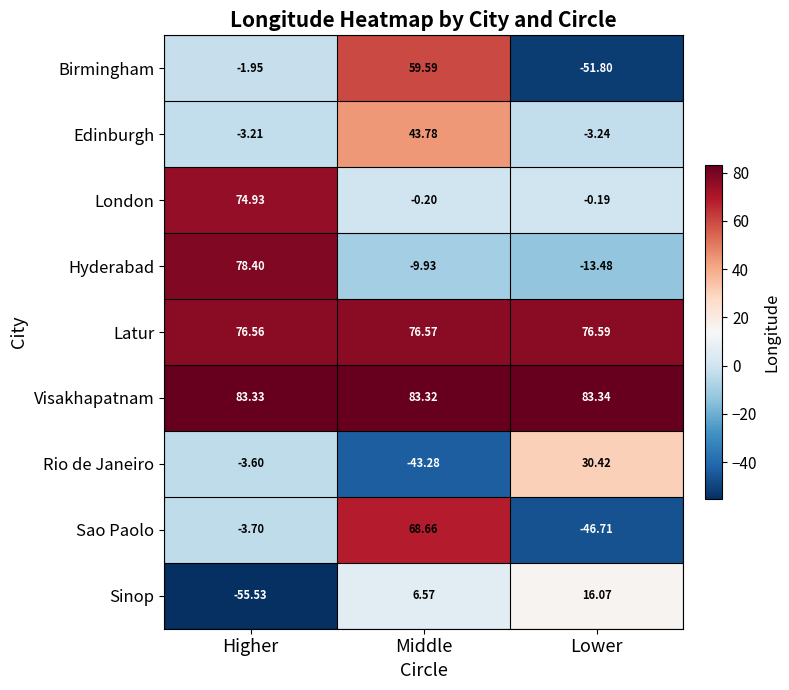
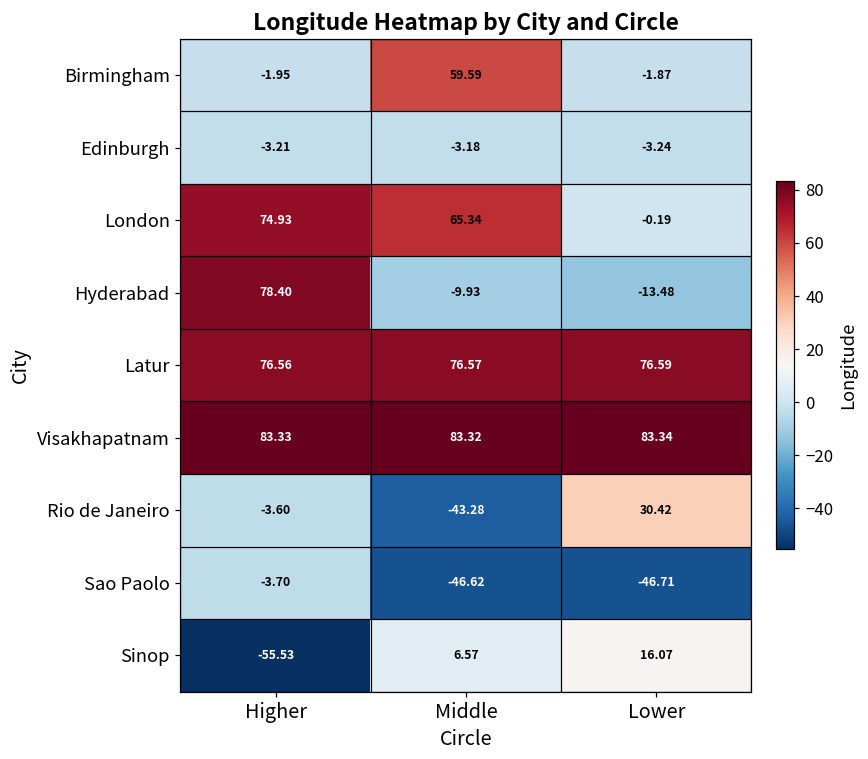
Birmingham, Lower: -51.80 -> -1.87
Edinburgh, Middle: 43.78 -> -3.18
London, Middle: -0.20 -> 65.34
Sao Paolo, Middle: 68.66 -> -46.62
